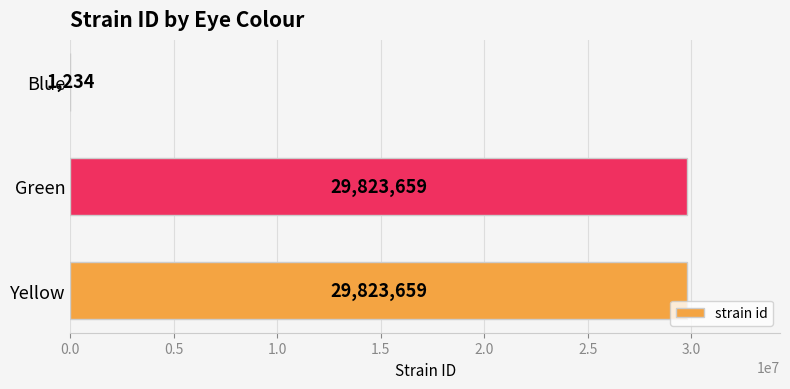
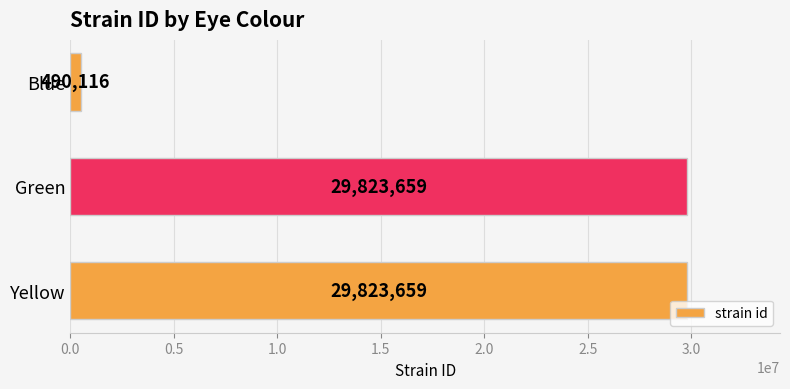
Blue: 1,234 -> 490,116
